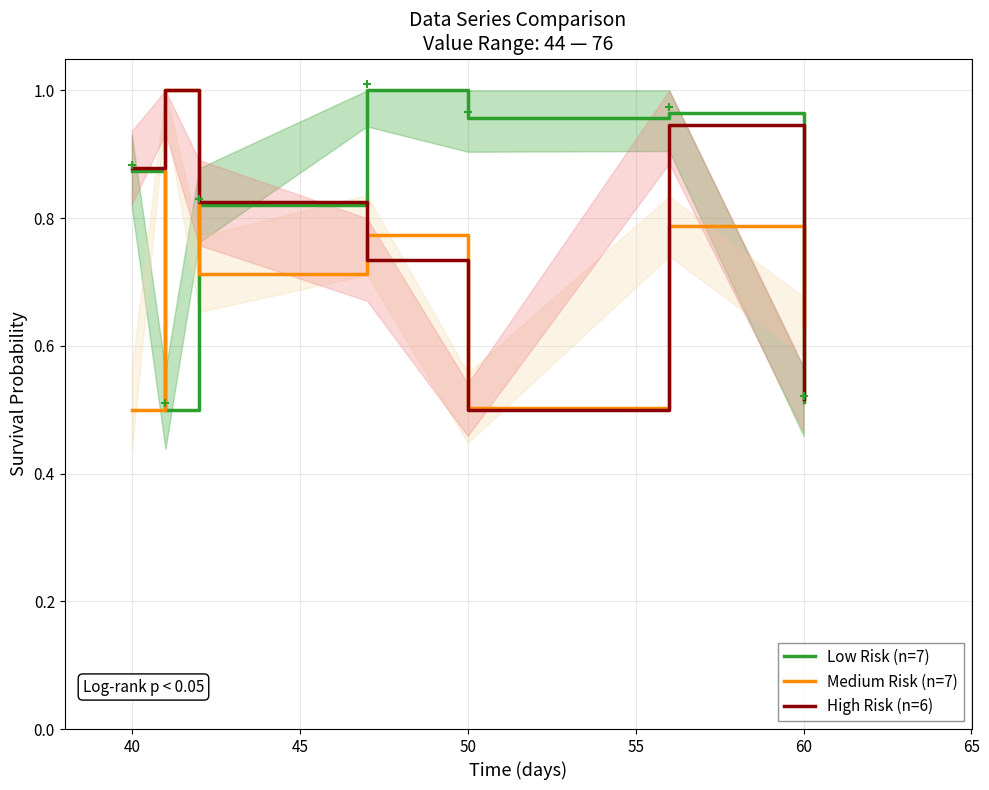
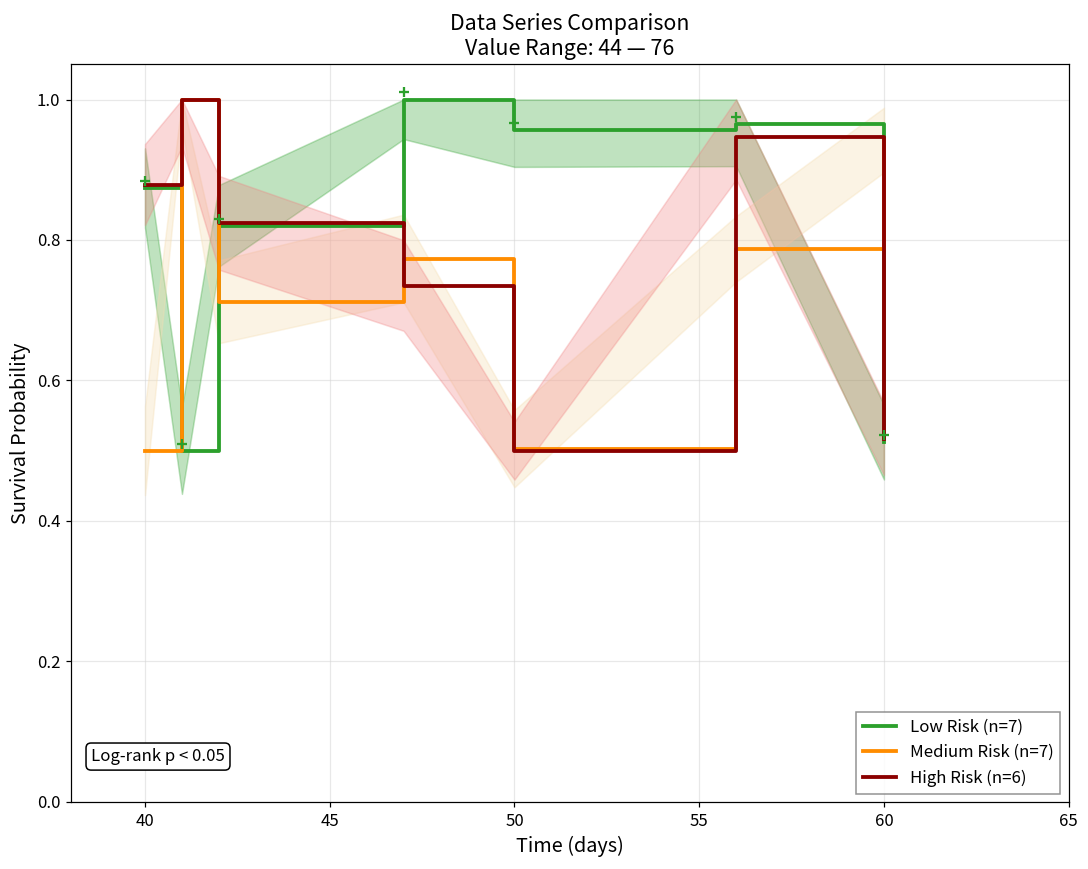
Medium Risk (n=7), 60: 0.63 -> 0.94
